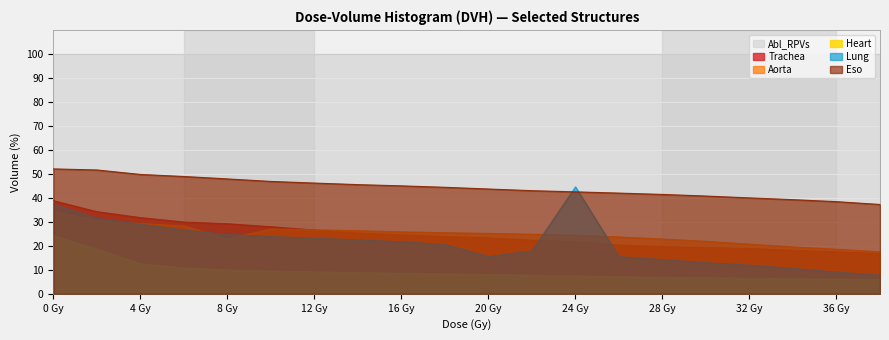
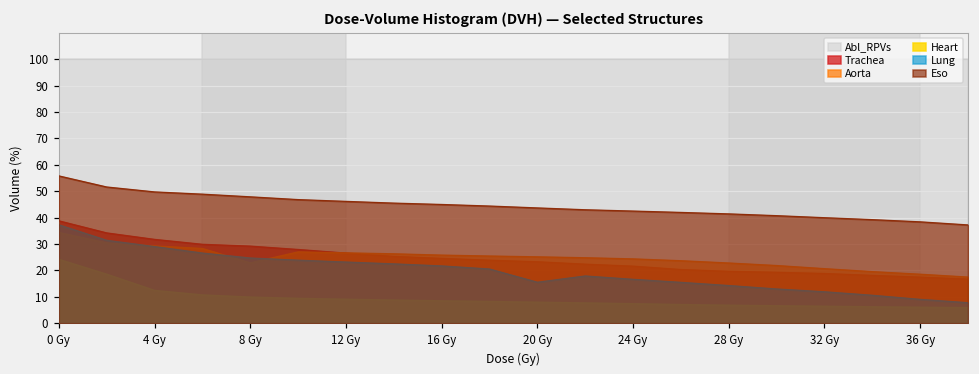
Eso, 0 Gy: 52 -> 56
Lung, 24 Gy: 45 -> 17
